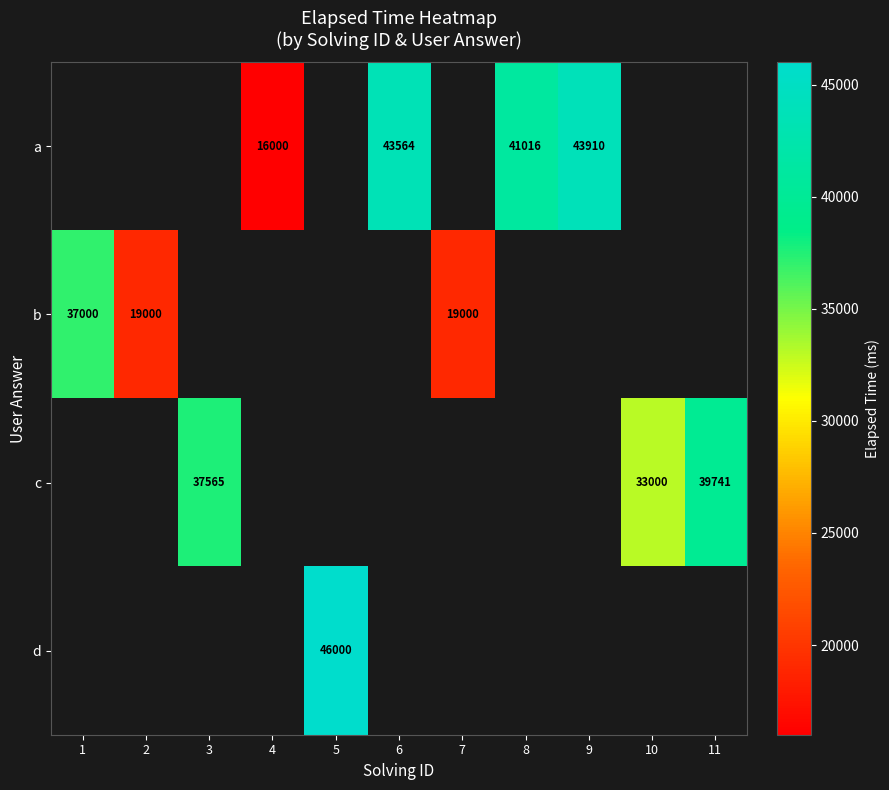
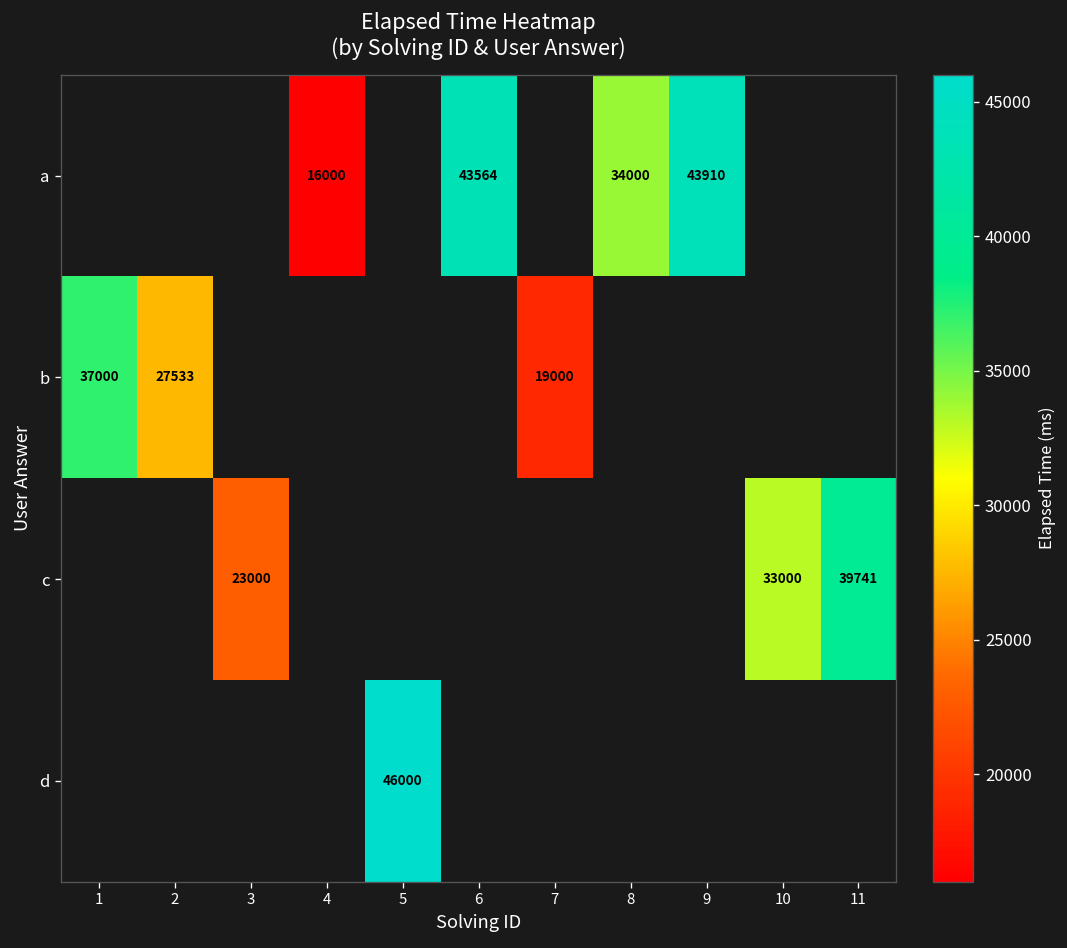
a, 8: 41016 -> 34000
b, 2: 19000 -> 27533
c, 3: 37565 -> 23000
